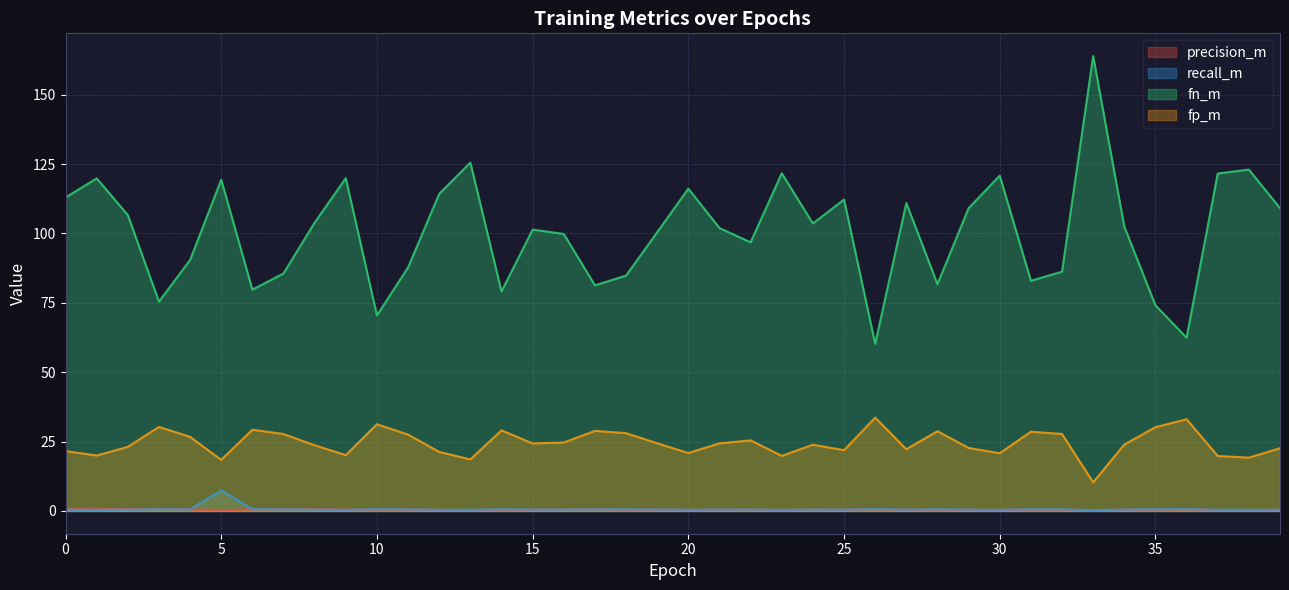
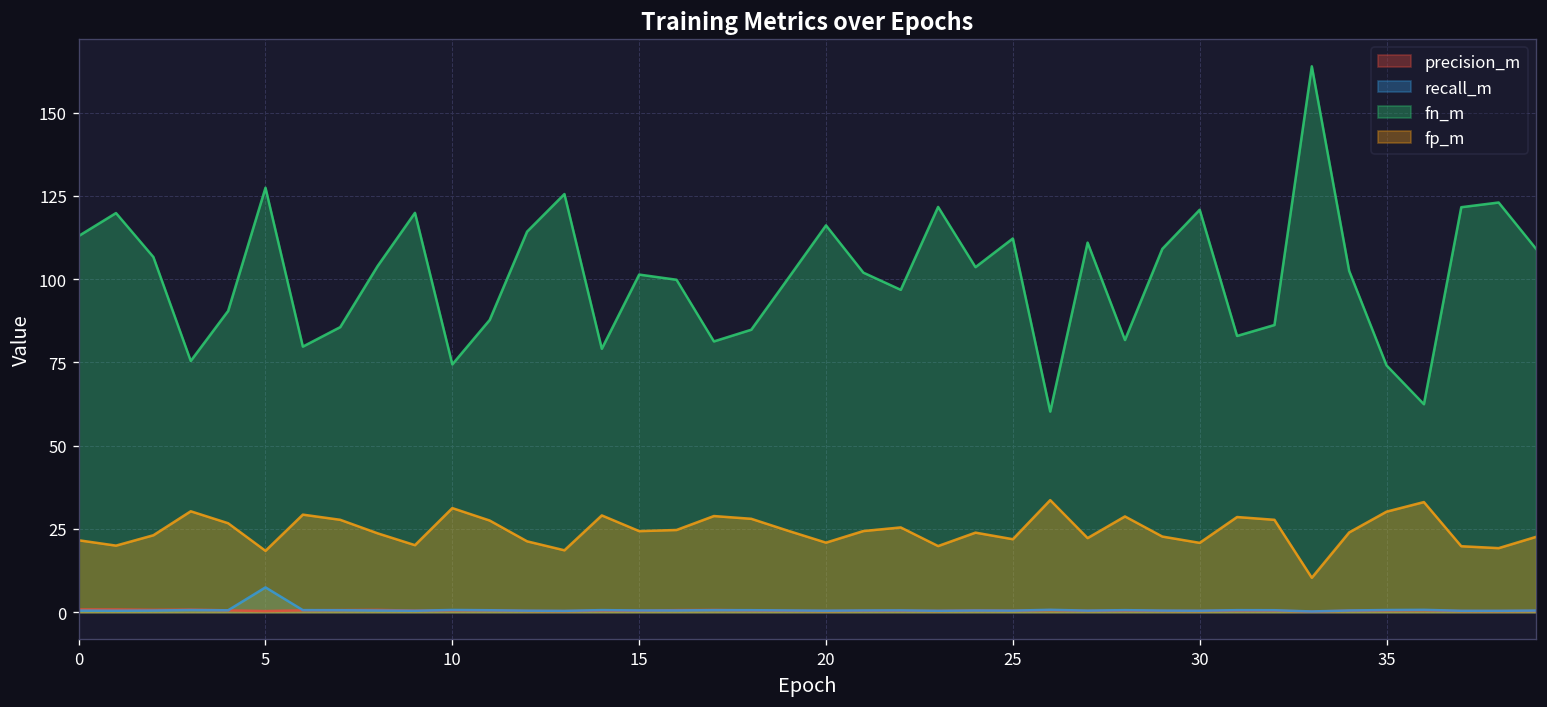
fn_m, 5: 119 -> 127
fn_m, 10: 70 -> 74
